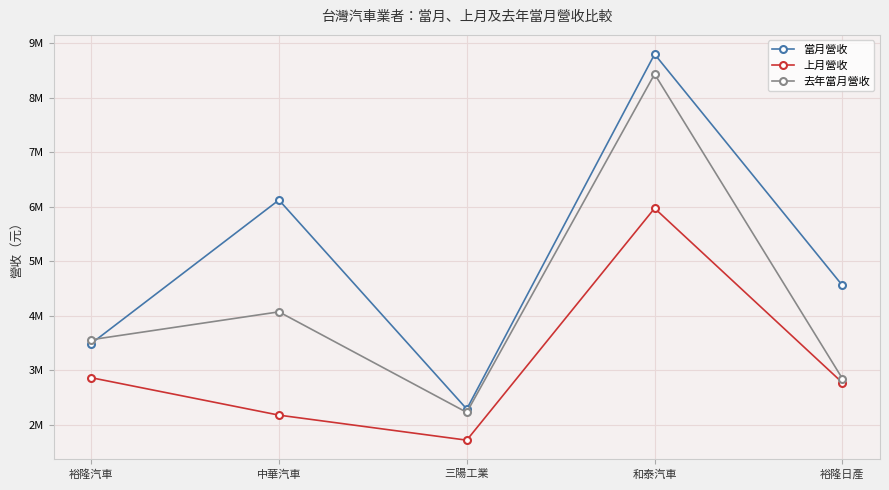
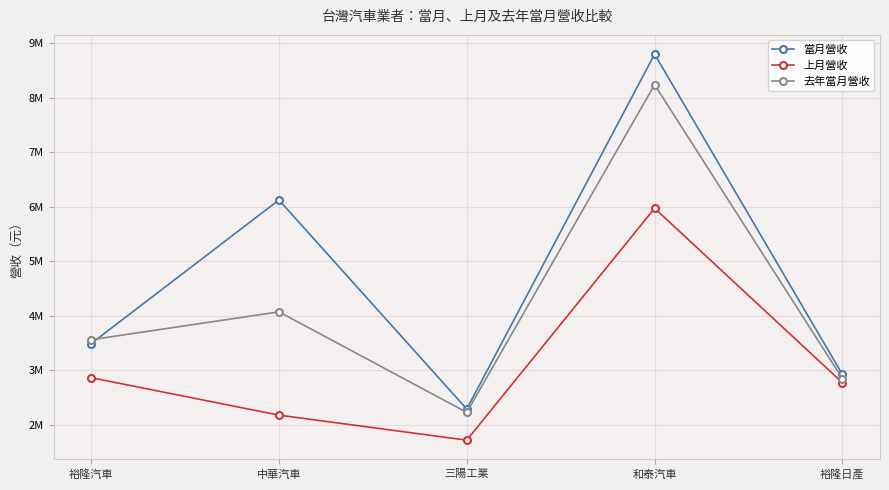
去年當月營收, 和泰汽車: 8400000 -> 8200000
當月營收, 裕隆日產: 4600000 -> 2900000
